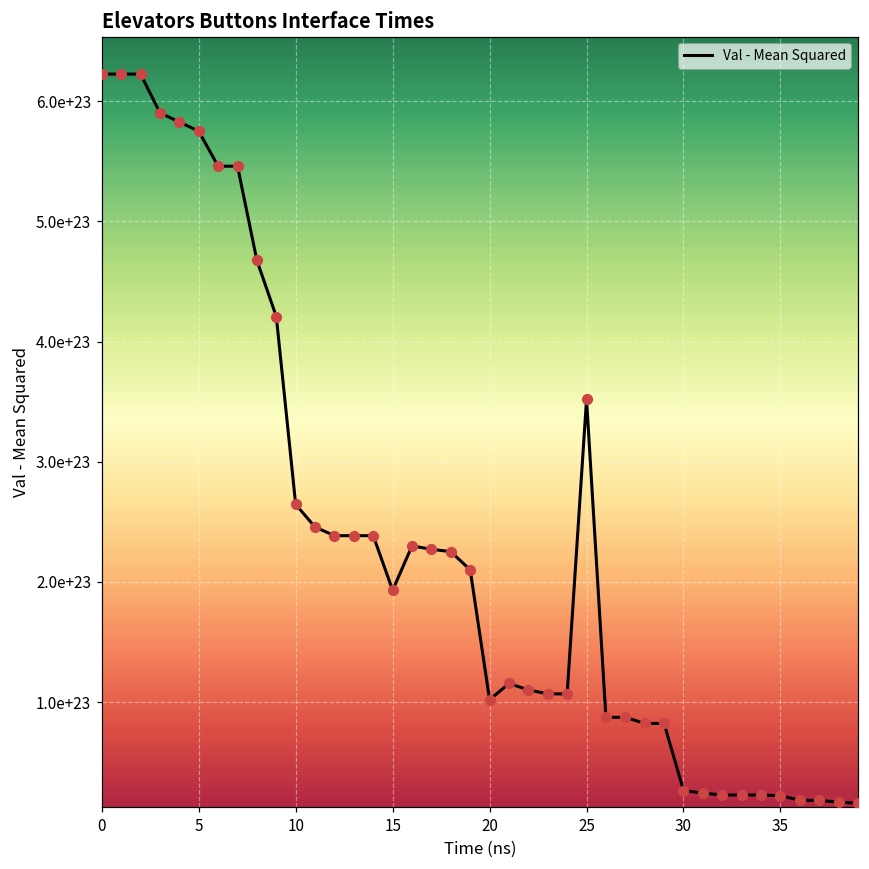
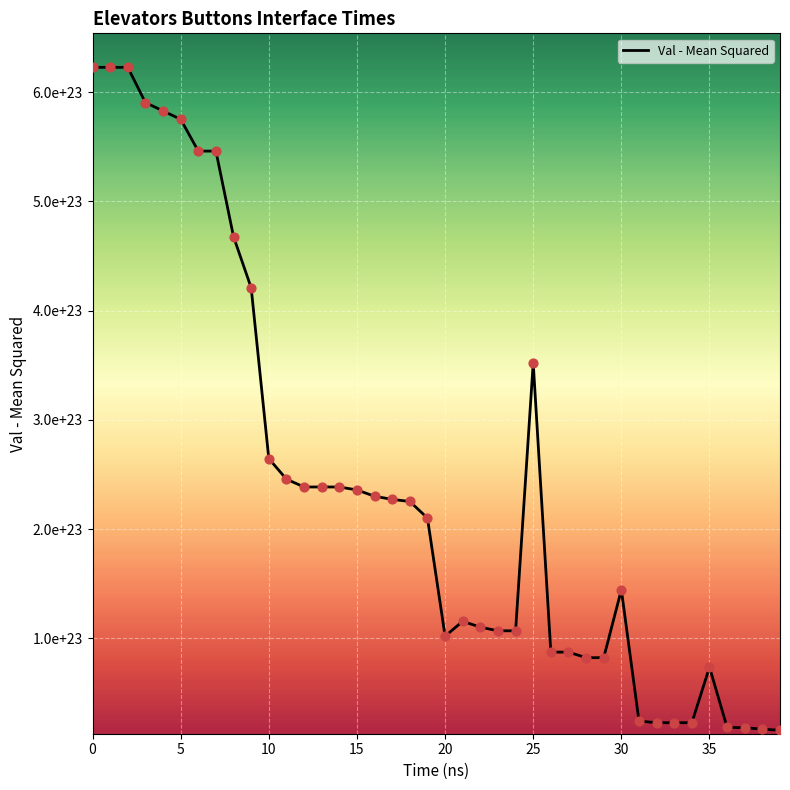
15: 193000000000000000000000 -> 236000000000000000000000
30: 26000000000000000000000 -> 144000000000000000000000
35: 22000000000000000000000 -> 74000000000000000000000
